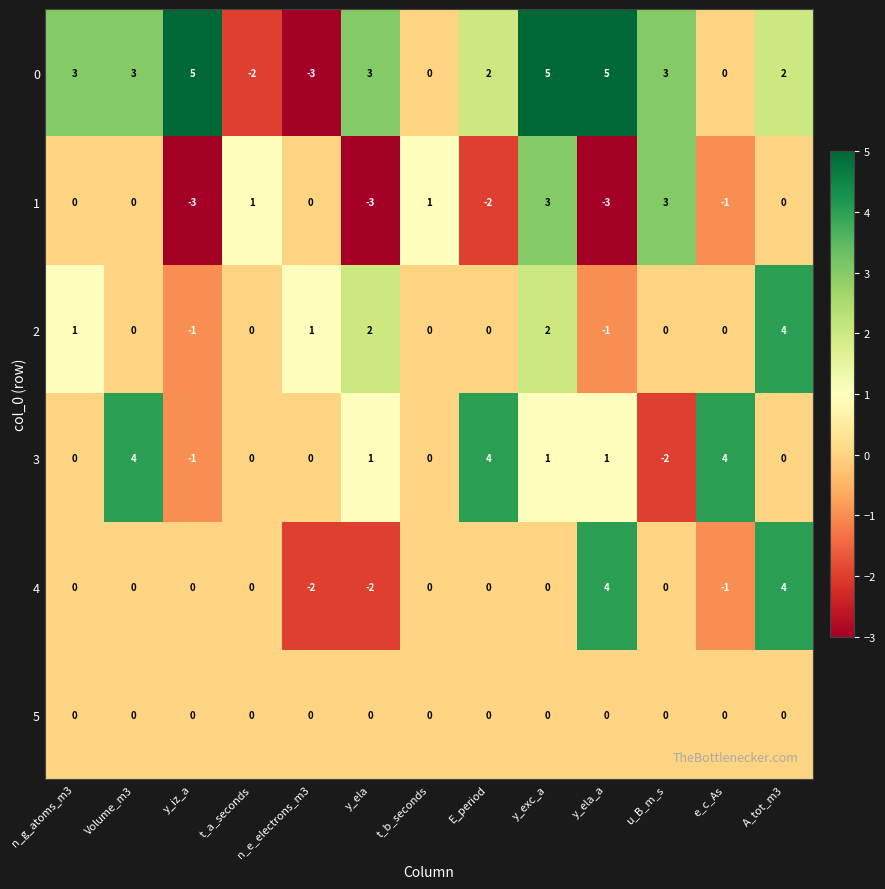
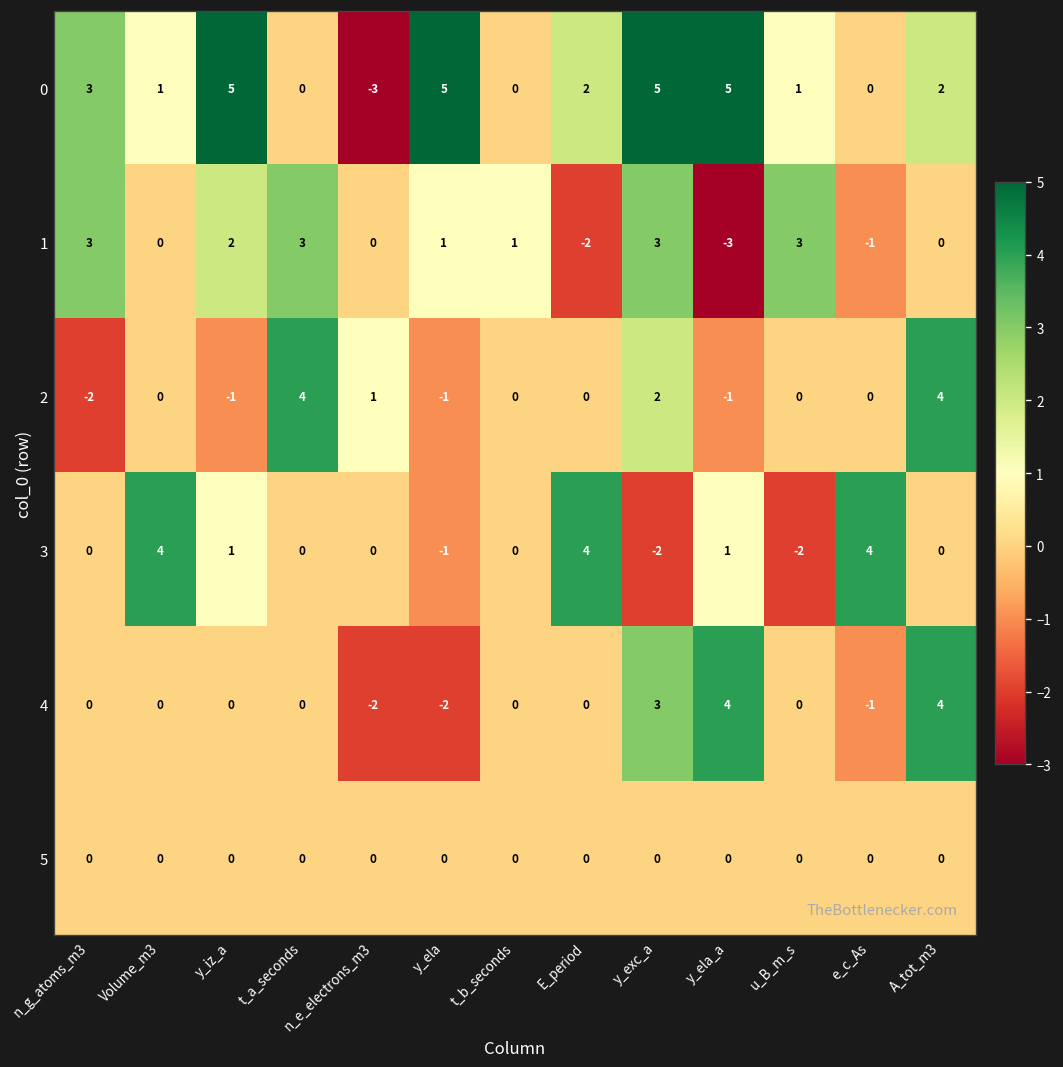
0, Volume_m3: 3 -> 1
0, t_a_seconds: -2 -> 0
0, y_ela: 3 -> 5
0, u_B_m_s: 3 -> 1
1, n_g_atoms_m3: 0 -> 3
1, y_iz_a: -3 -> 2
1, t_a_seconds: 1 -> 3
1, y_ela: -3 -> 1
2, n_g_atoms_m3: 1 -> -2
2, t_a_seconds: 0 -> 4
2, y_ela: 2 -> -1
3, y_iz_a: -1 -> 1
3, y_ela: 1 -> -1
3, y_exc_a: 1 -> -2
4, y_exc_a: 0 -> 3
